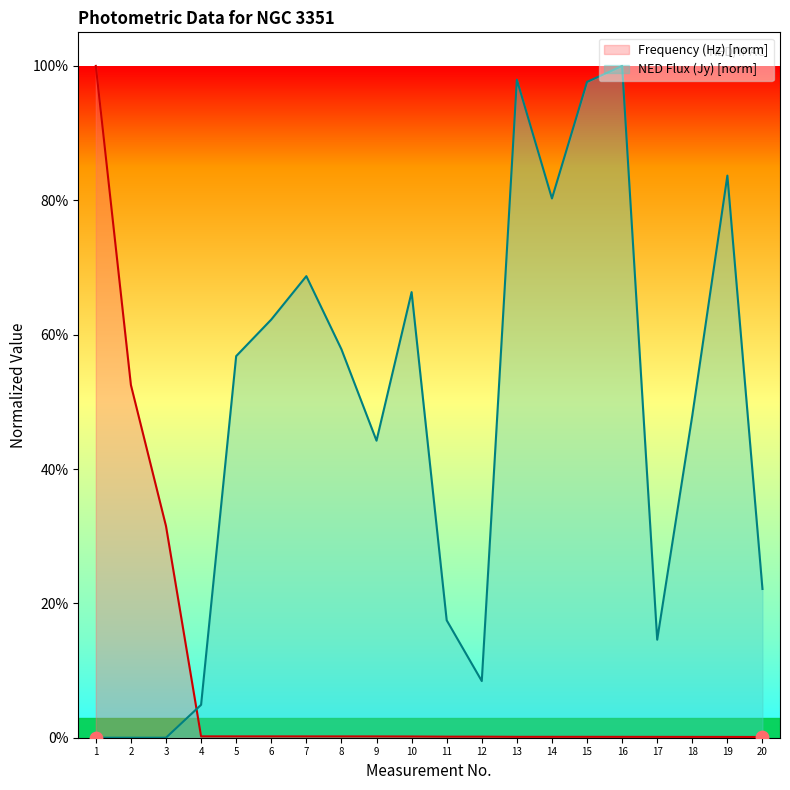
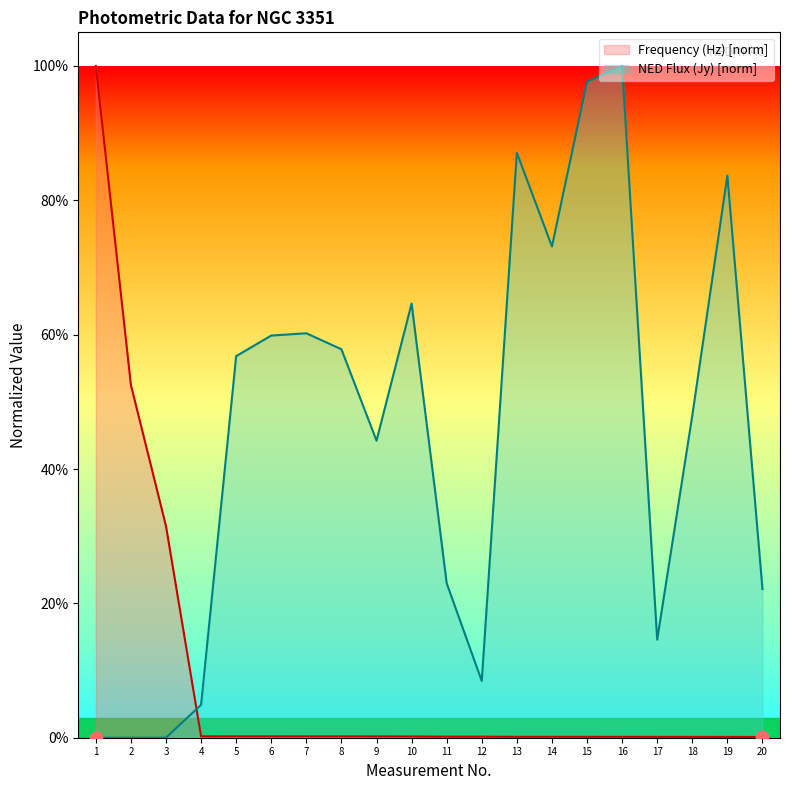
NED Flux (Jy) [norm], 6: 62% -> 60%
NED Flux (Jy) [norm], 7: 69% -> 60%
NED Flux (Jy) [norm], 10: 66% -> 65%
NED Flux (Jy) [norm], 11: 17% -> 23%
NED Flux (Jy) [norm], 13: 98% -> 87%
NED Flux (Jy) [norm], 14: 80% -> 73%
